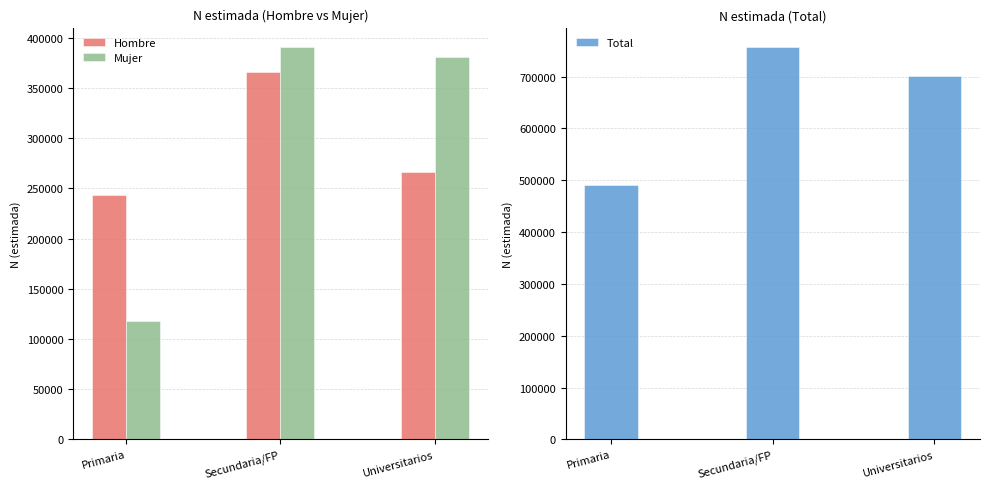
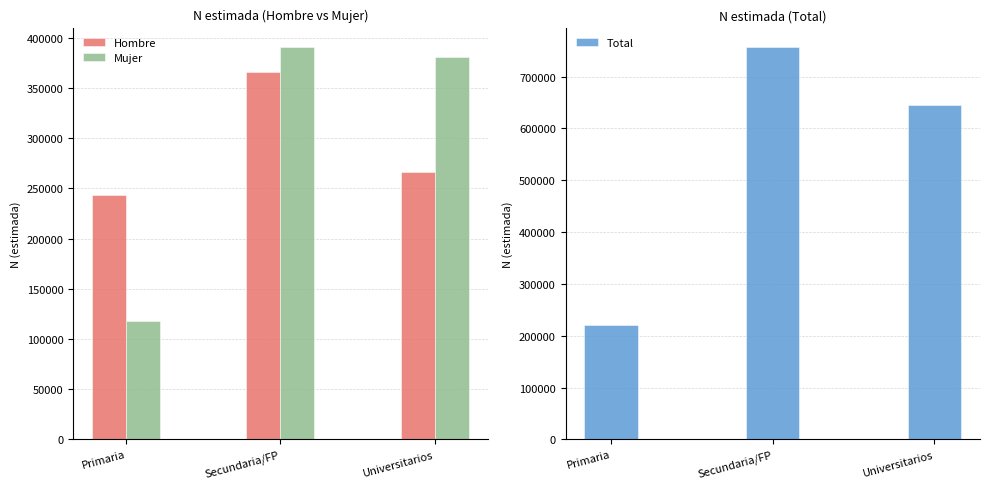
N estimada (Total), Primaria: 490000 -> 220000
N estimada (Total), Universitarios: 700000 -> 650000
